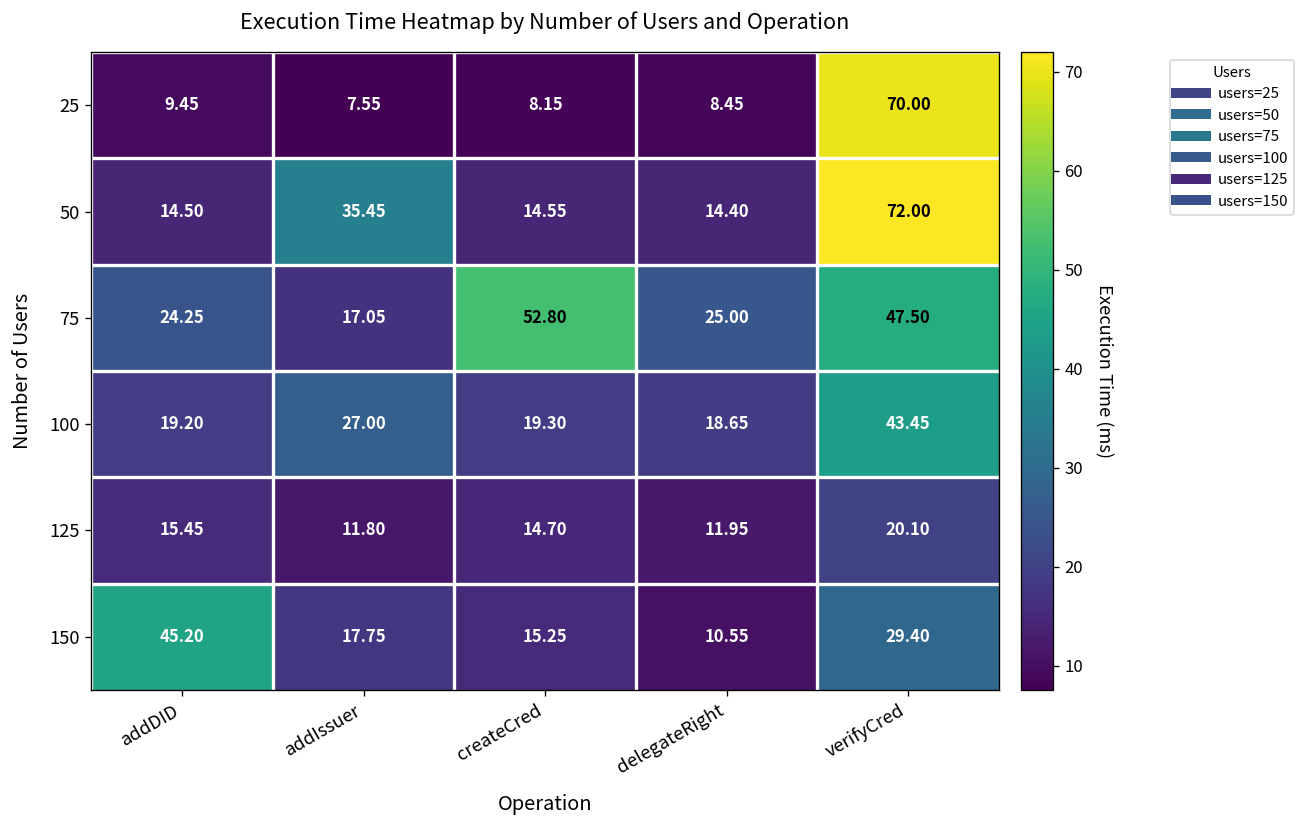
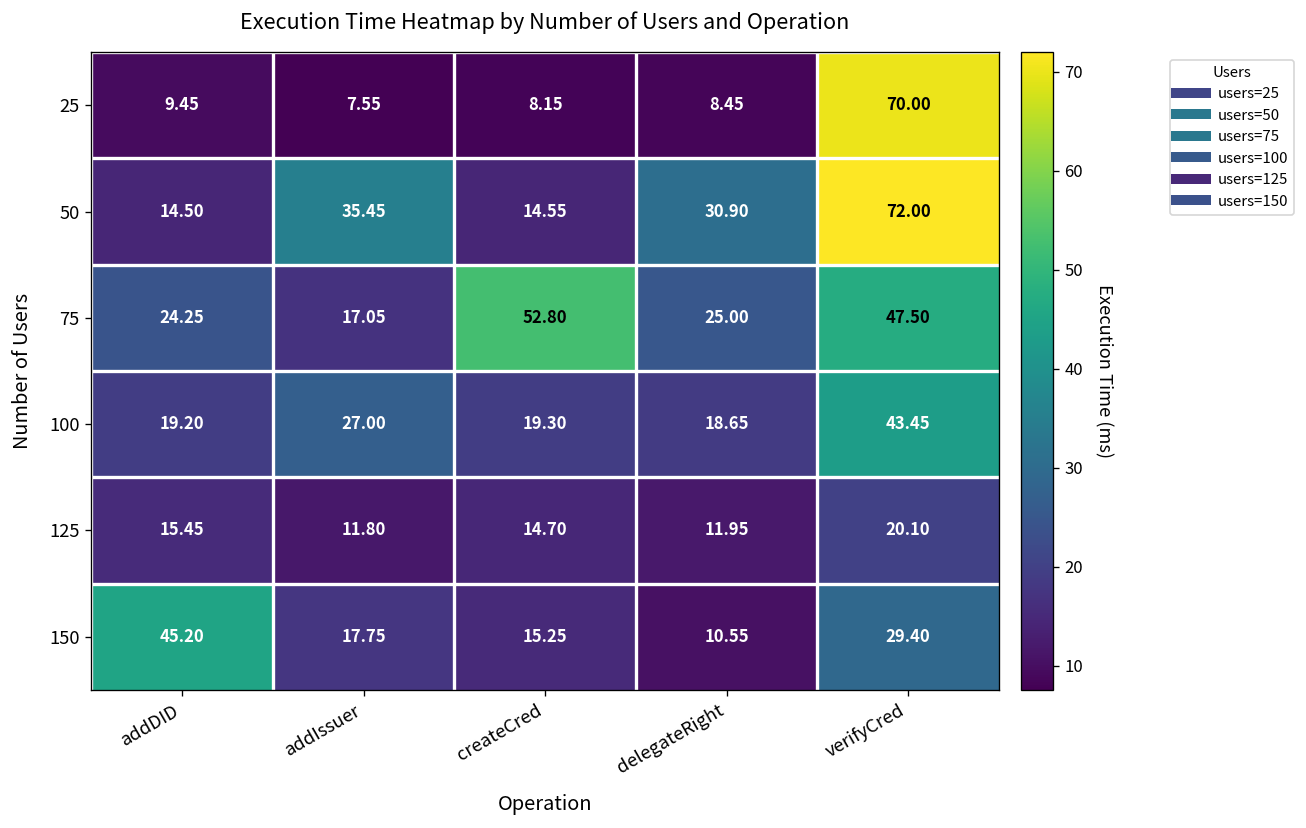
50, delegateRight: 14.40 -> 30.90
